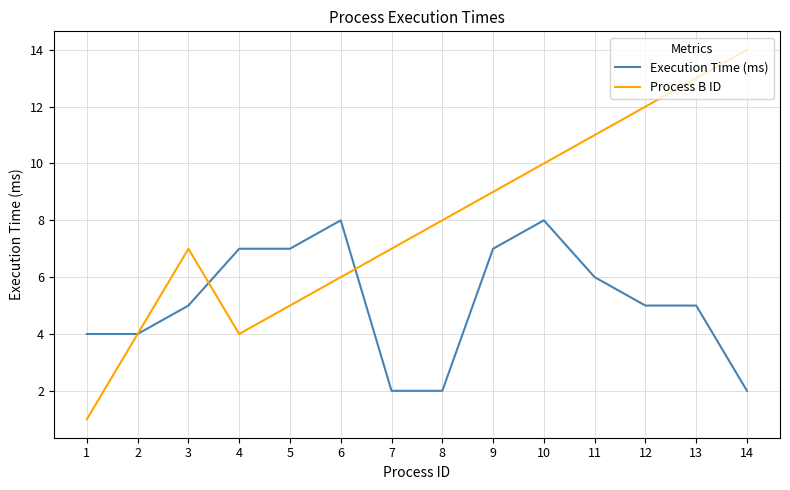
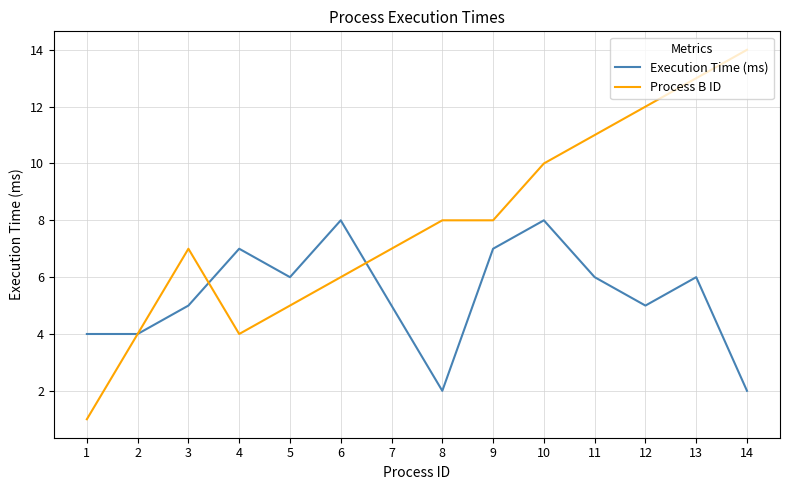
Execution Time (ms), 5: 7 -> 6
Execution Time (ms), 7: 2 -> 5
Process B ID, 9: 9 -> 8
Execution Time (ms), 13: 5 -> 6
